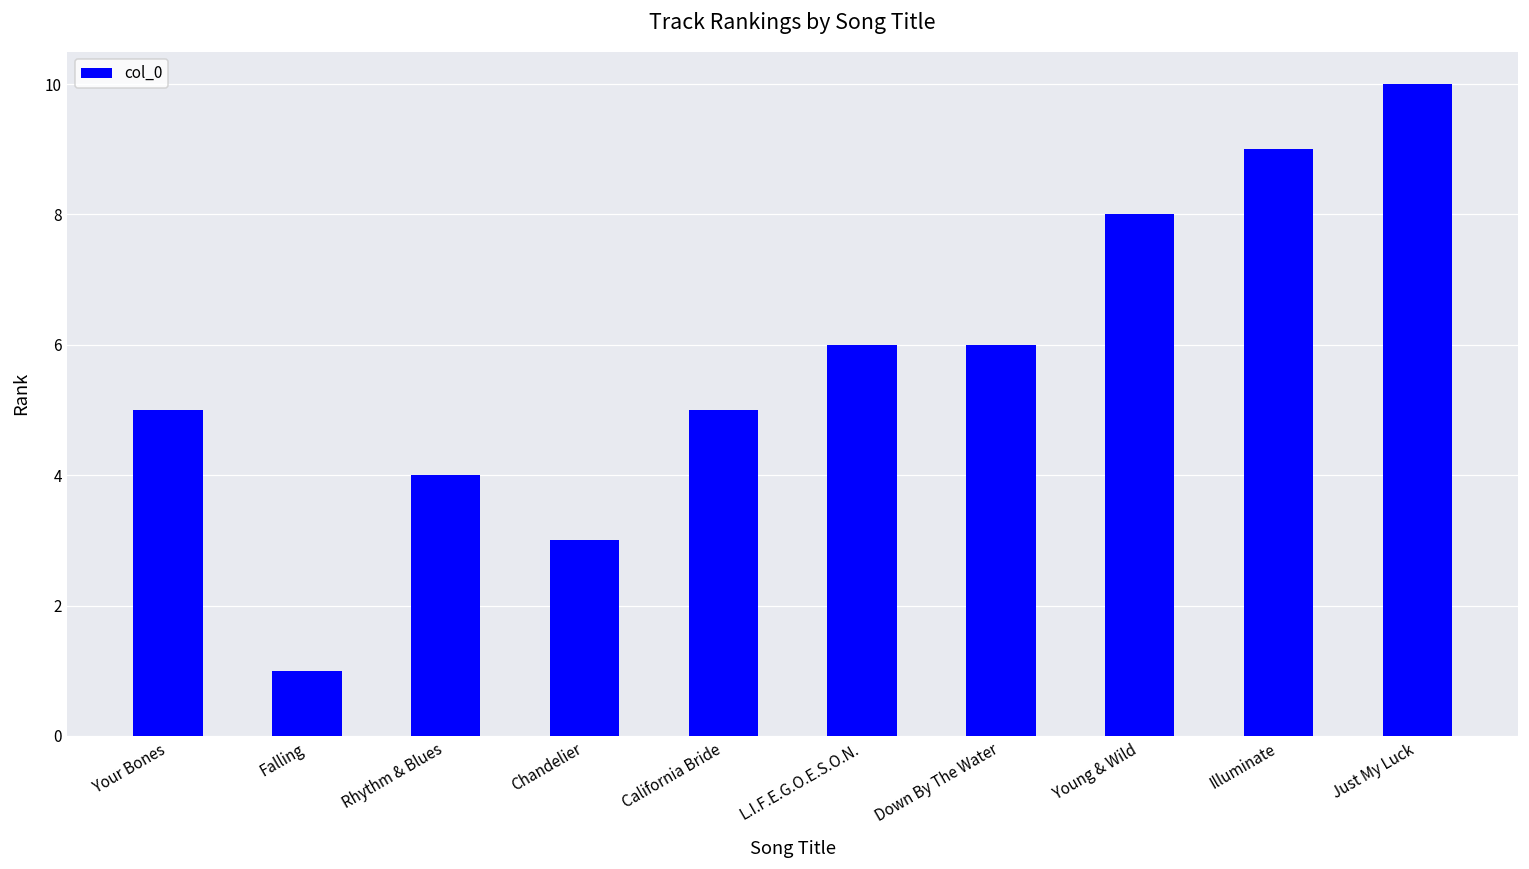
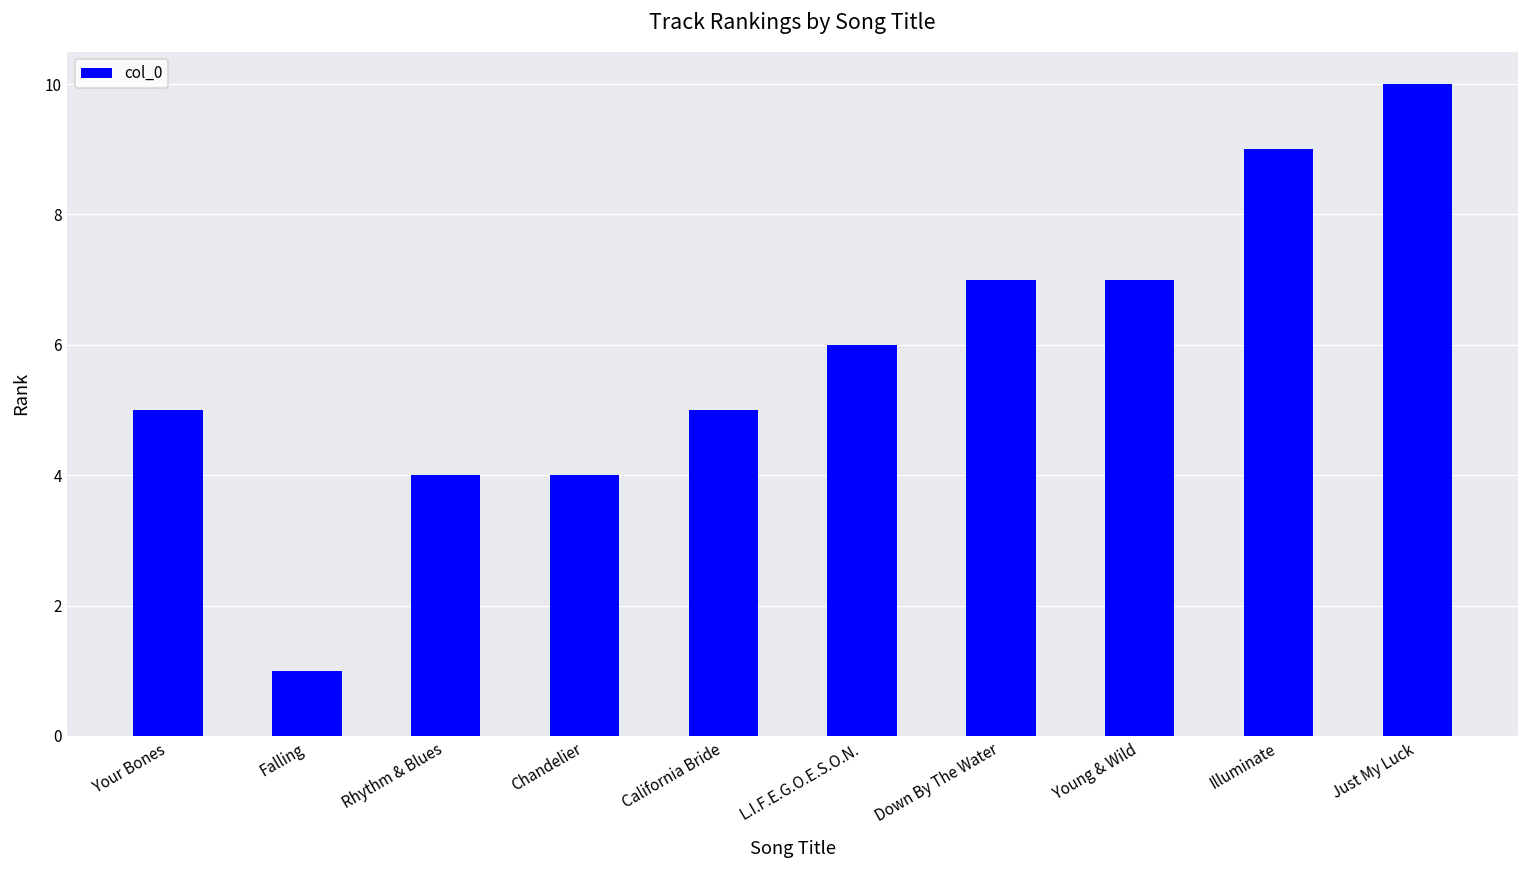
Chandelier: 3 -> 4
Down By The Water: 6 -> 7
Young & Wild: 8 -> 7
